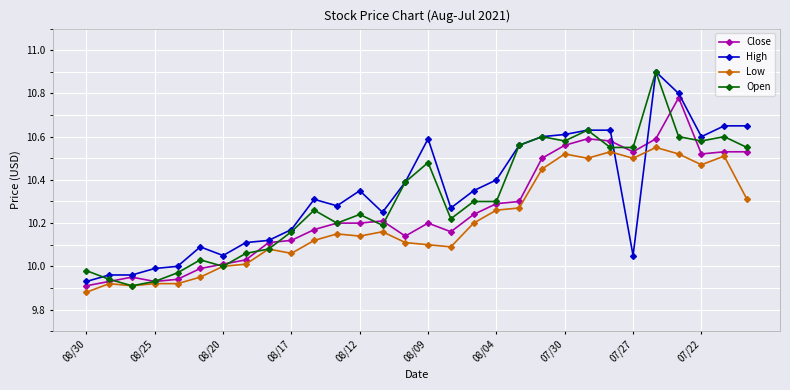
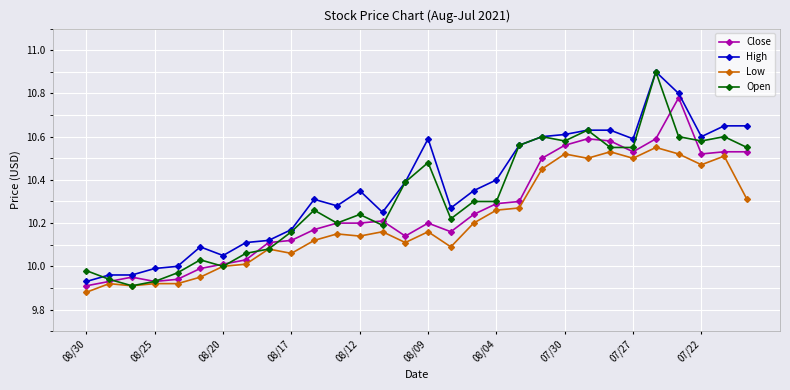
Low, 08/09: 10.10 -> 10.16
High, 07/27: 10.05 -> 10.59
